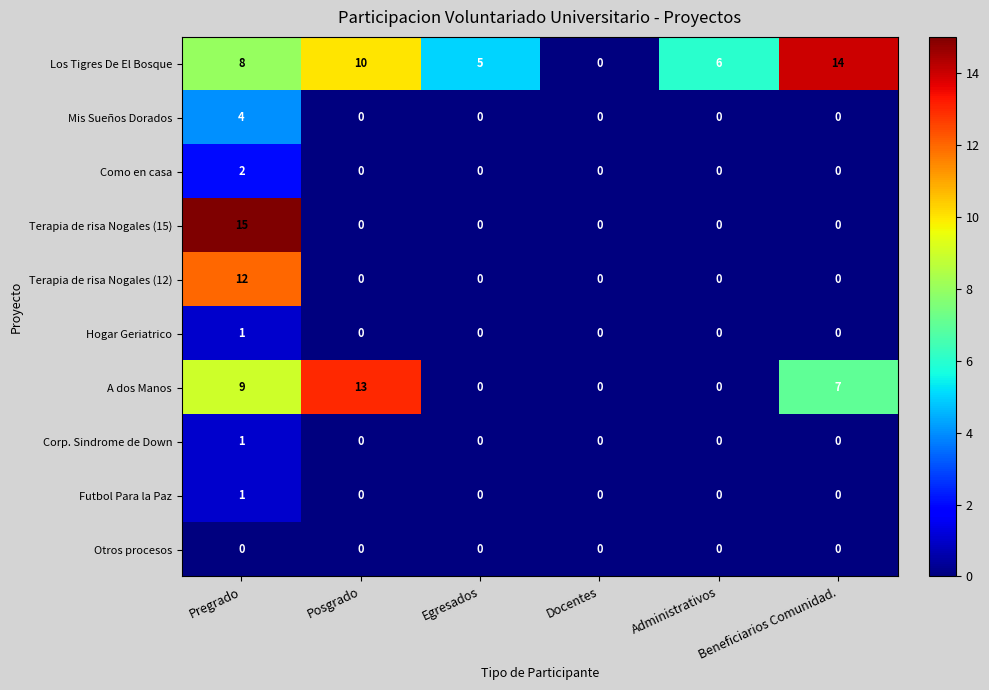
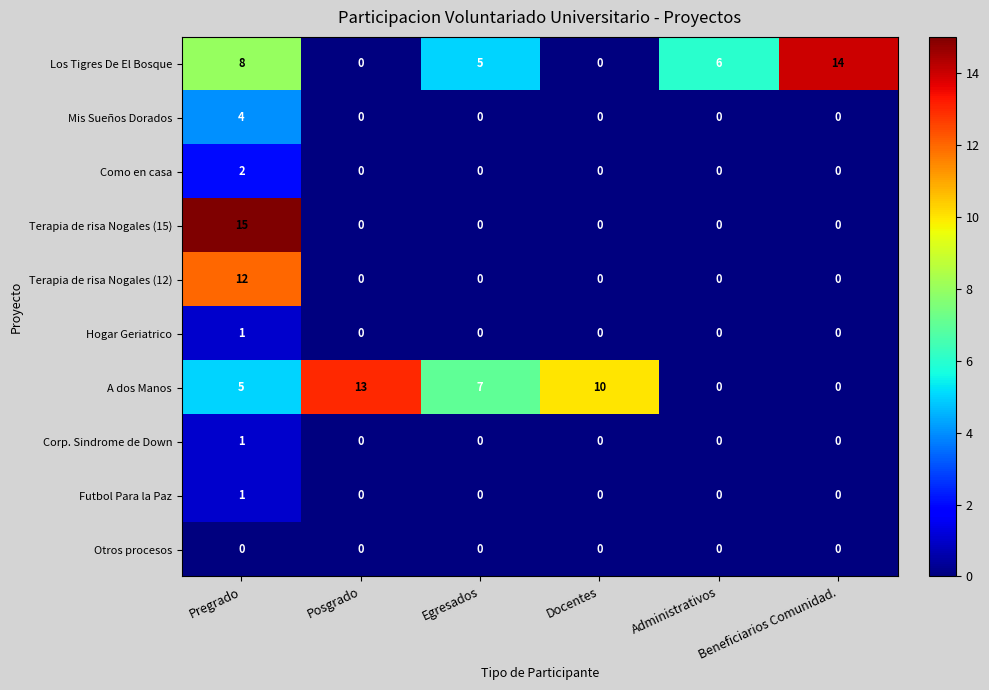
Los Tigres De El Bosque, Posgrado: 10 -> 0
A dos Manos, Pregrado: 9 -> 5
A dos Manos, Egresados: 0 -> 7
A dos Manos, Docentes: 0 -> 10
A dos Manos, Beneficiarios Comunidad.: 7 -> 0
